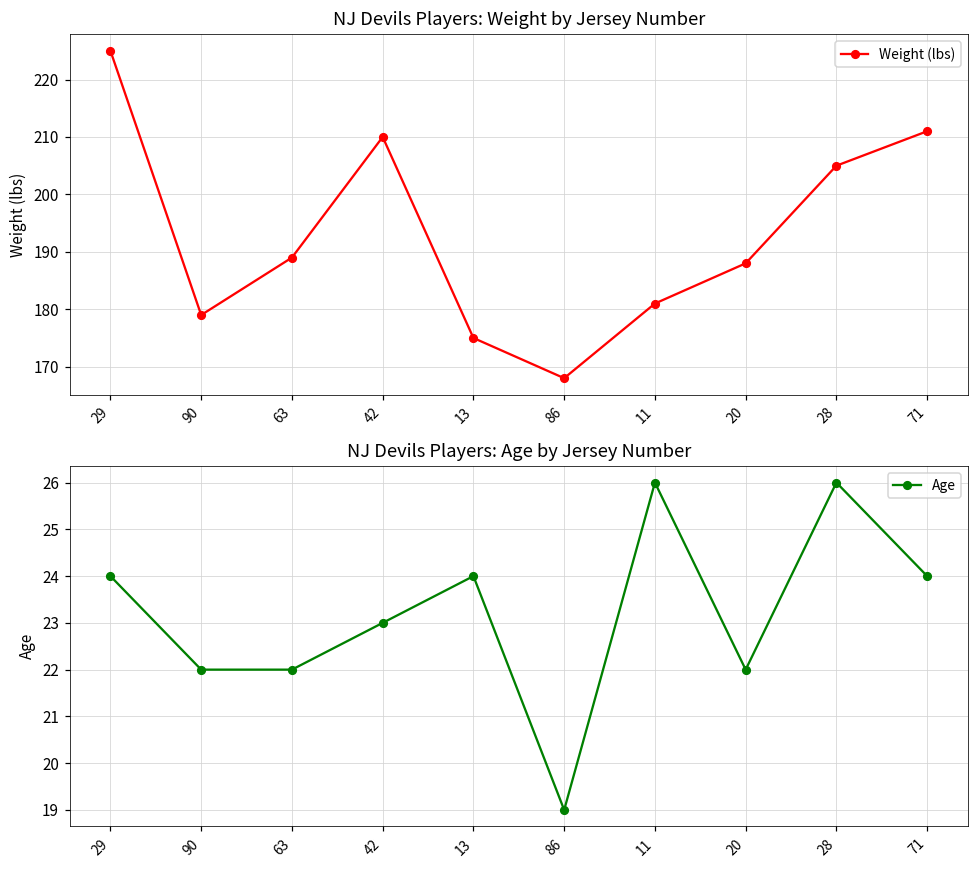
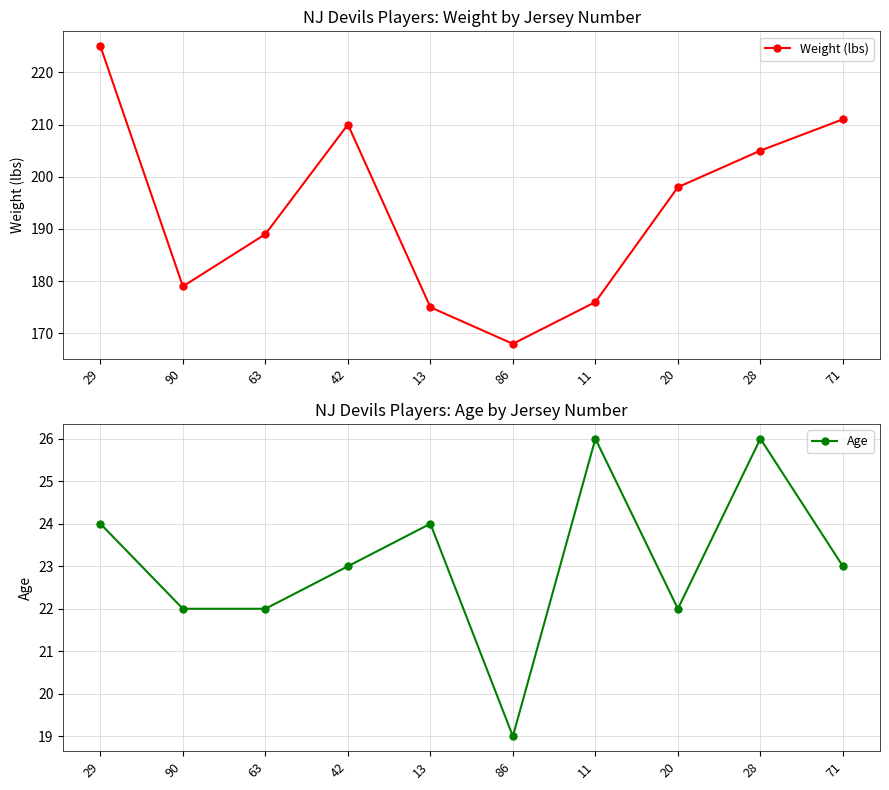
NJ Devils Players: Weight by Jersey Number, 11: 181 -> 176
NJ Devils Players: Weight by Jersey Number, 20: 188 -> 198
NJ Devils Players: Age by Jersey Number, 71: 24 -> 23
